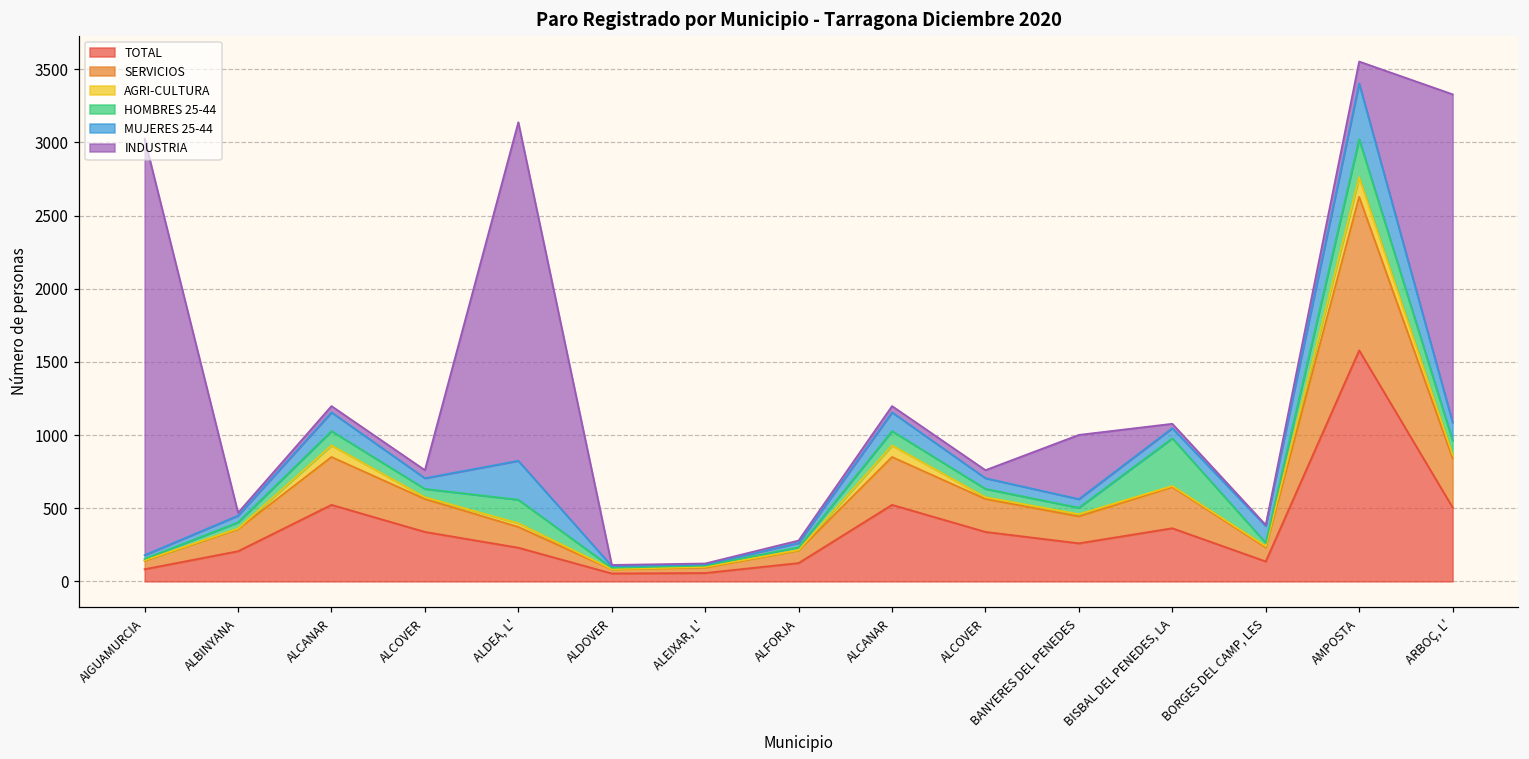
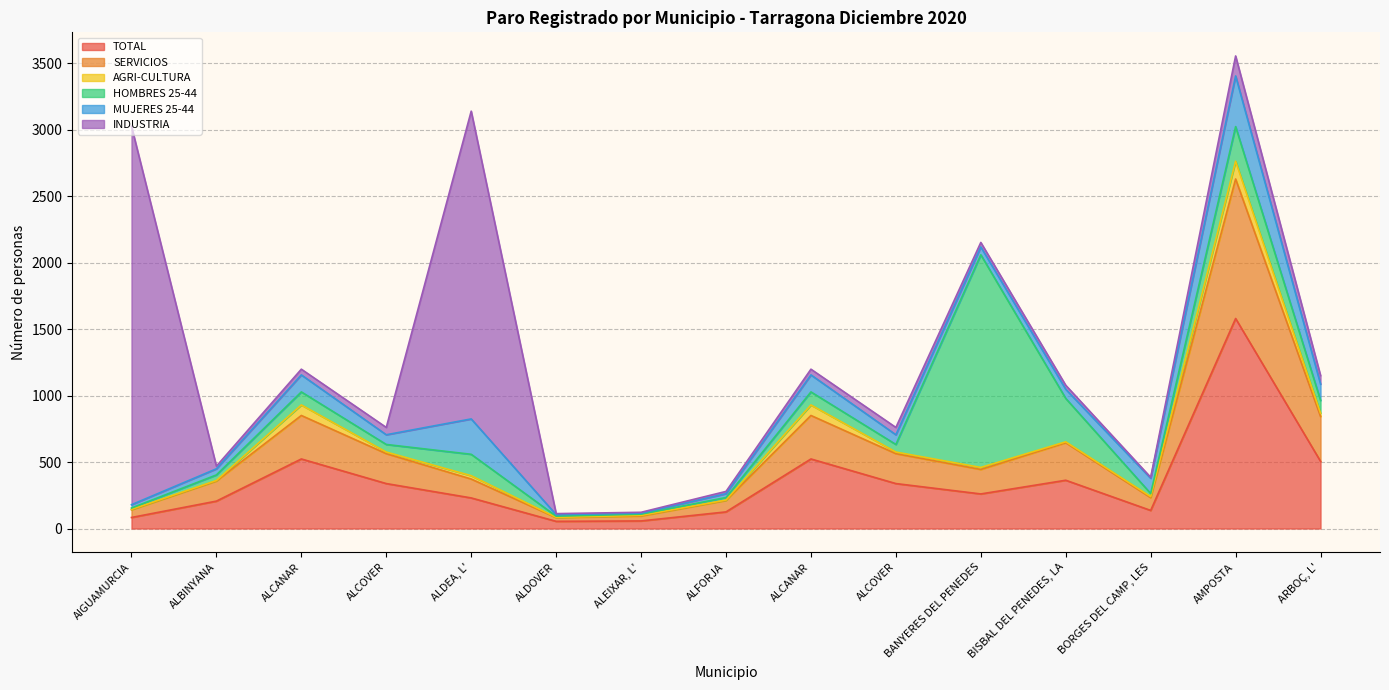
HOMBRES 25-44, BANYERES DEL PENEDES: 40 -> 1600
INDUSTRIA, BANYERES DEL PENEDES: 440 -> 30
INDUSTRIA, ARBOÇ, L': 2240 -> 60
